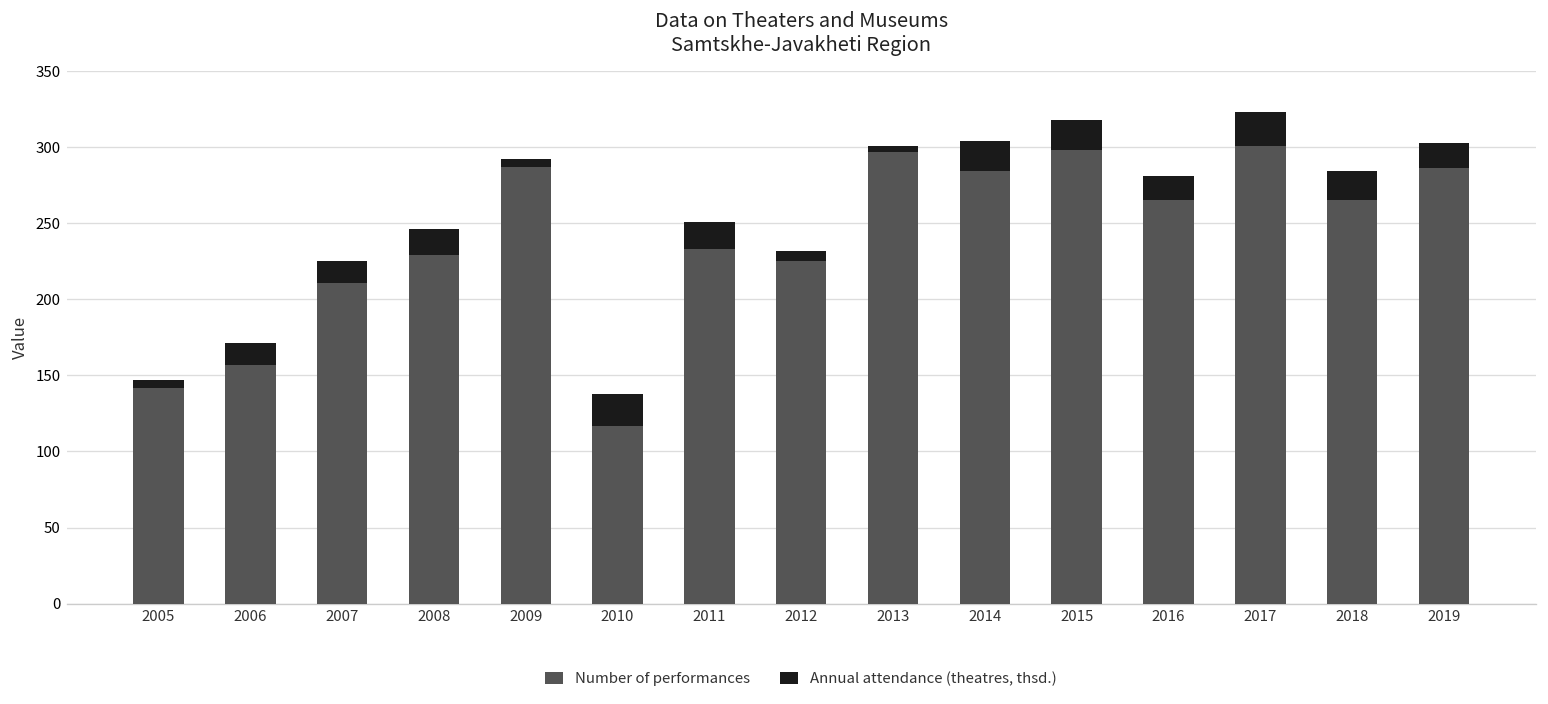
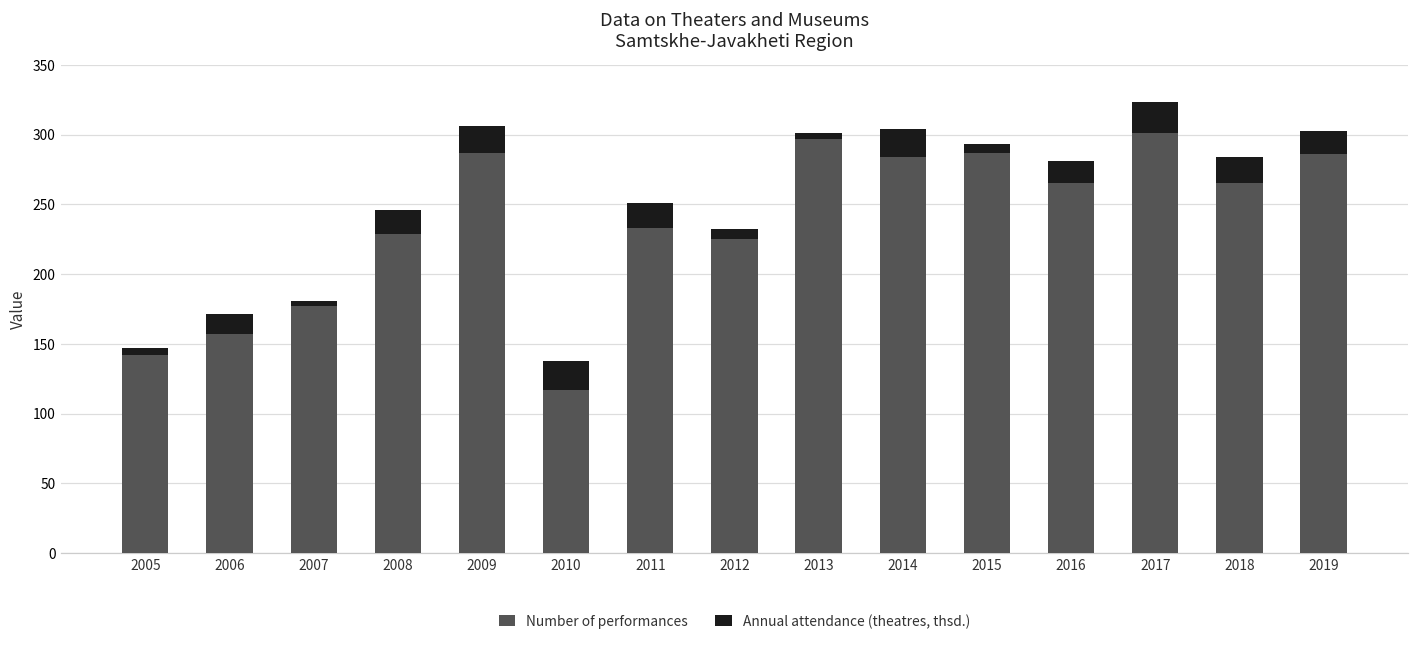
Number of performances, 2007: 211 -> 177
Annual attendance (theatres, thsd.), 2007: 14 -> 4
Annual attendance (theatres, thsd.), 2009: 5 -> 19
Number of performances, 2015: 298 -> 287
Annual attendance (theatres, thsd.), 2015: 20 -> 6
